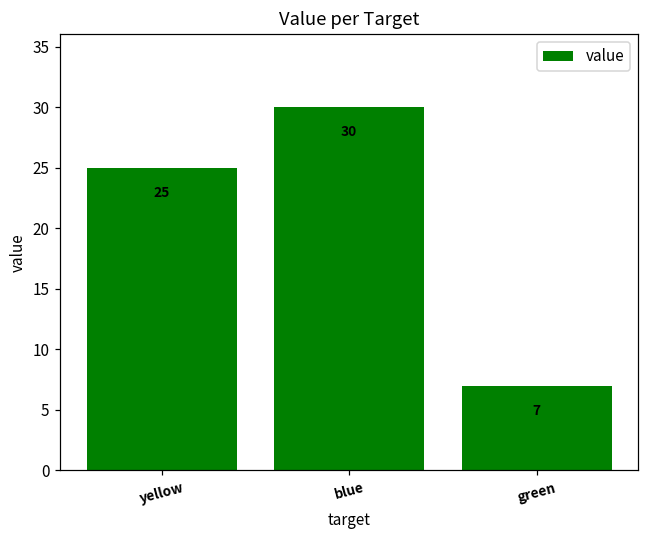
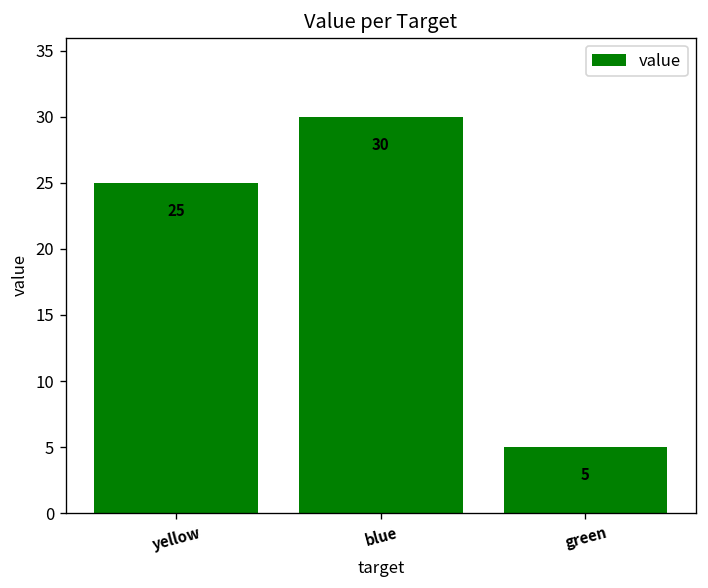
green: 7 -> 5
